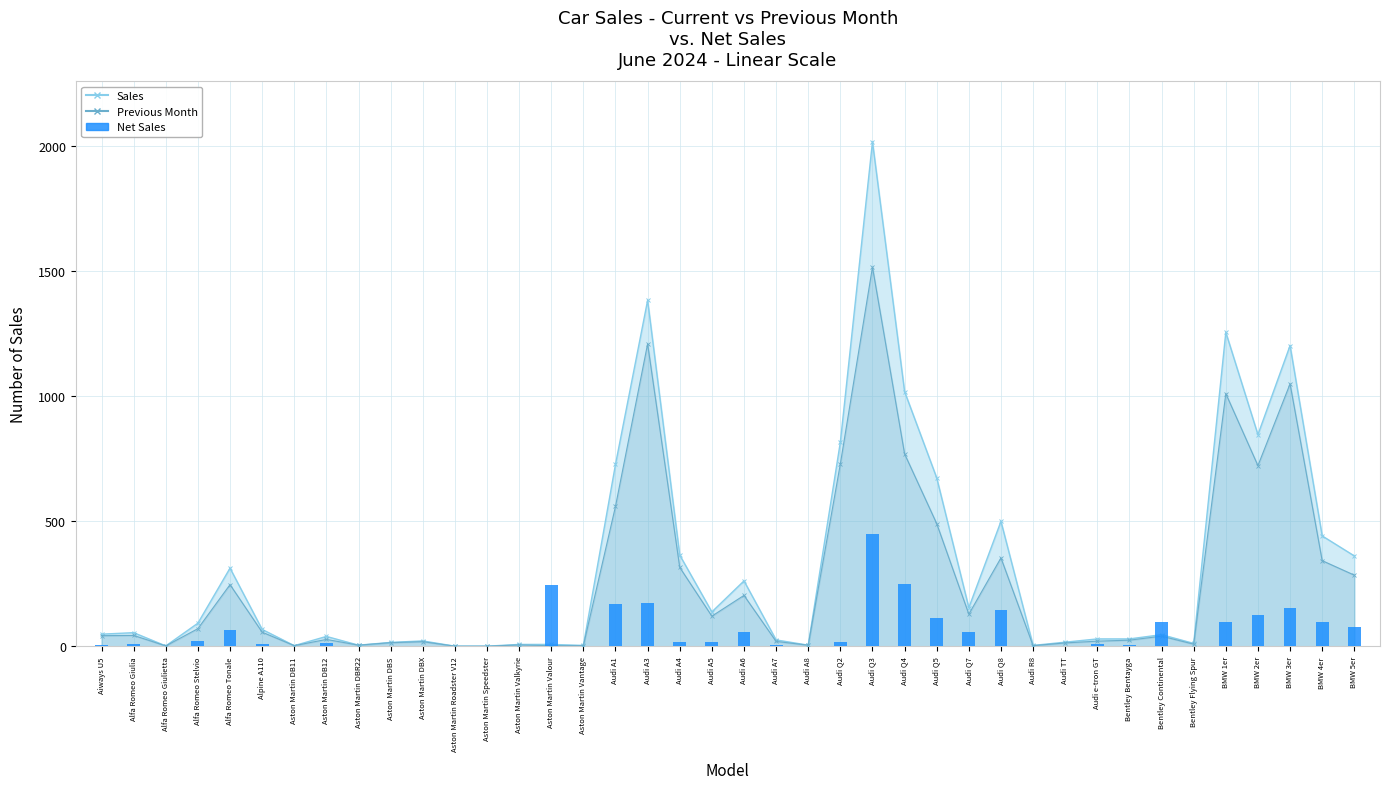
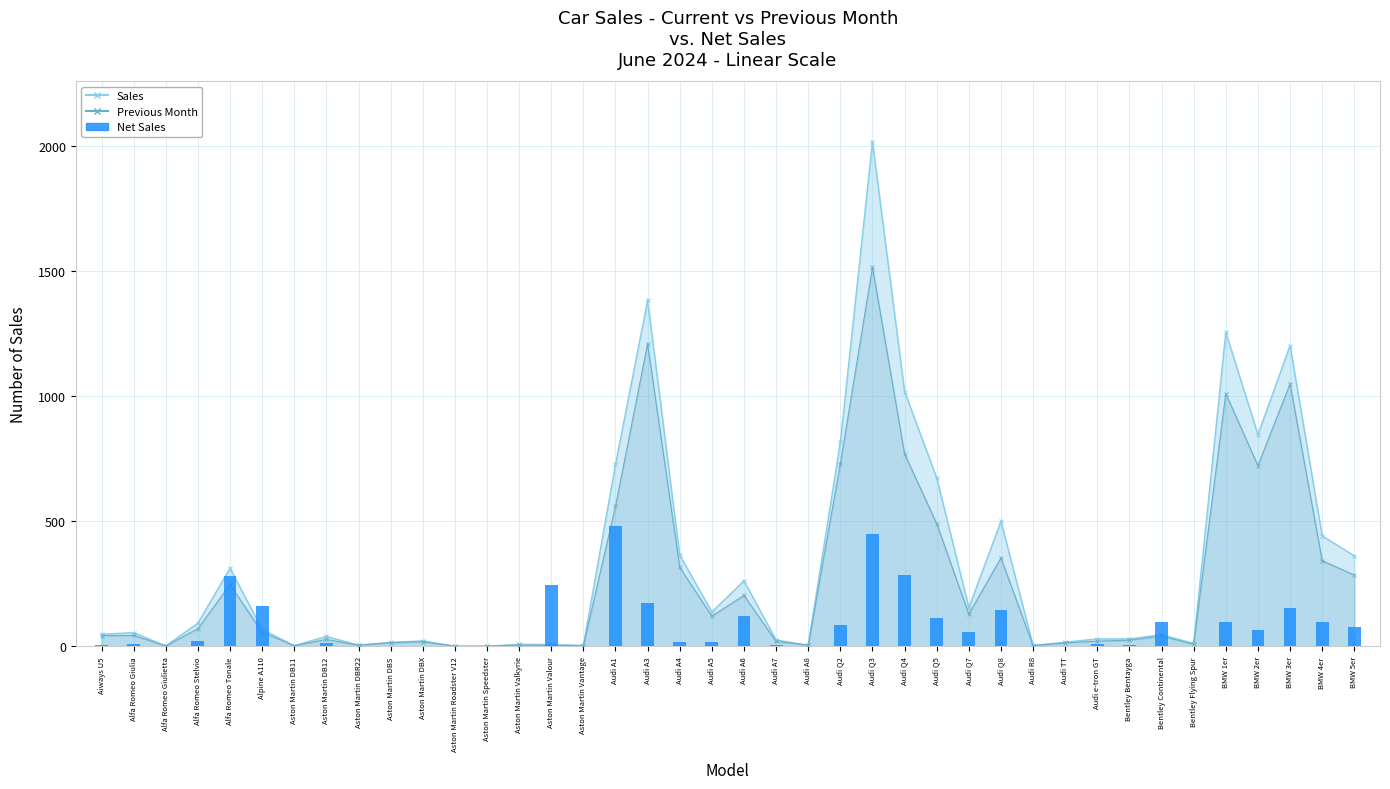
Net Sales, Alfa Romeo Tonale: 70 -> 280
Net Sales, Alpine A110: 10 -> 160
Net Sales, Audi A1: 170 -> 480
Net Sales, Audi A6: 60 -> 120
Net Sales, Audi Q2: 20 -> 90
Net Sales, Audi Q4: 250 -> 290
Net Sales, BMW 2er: 120 -> 60
